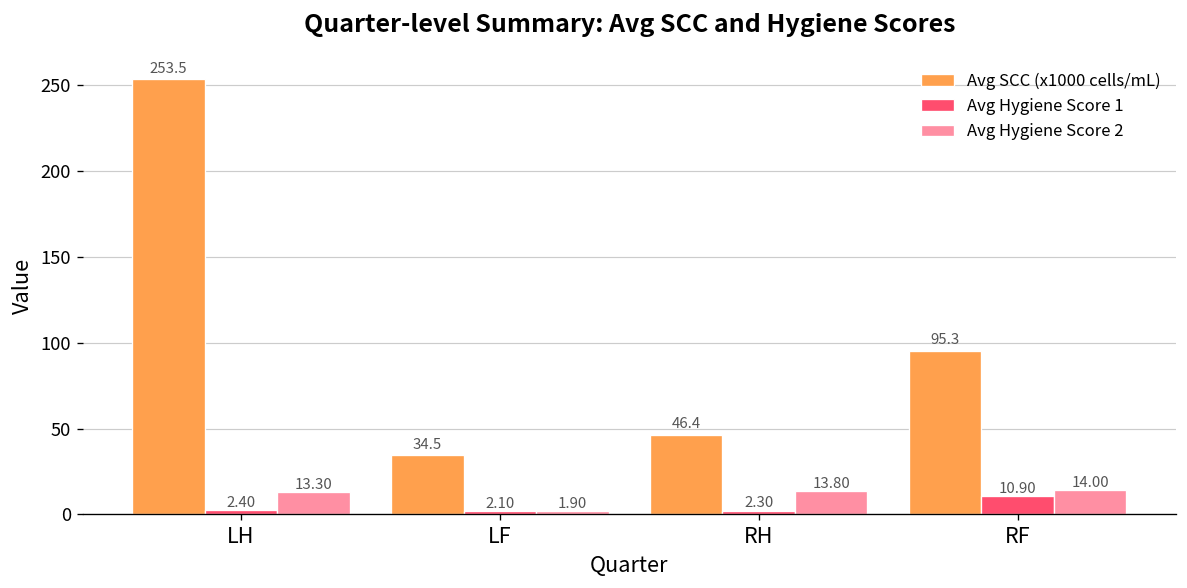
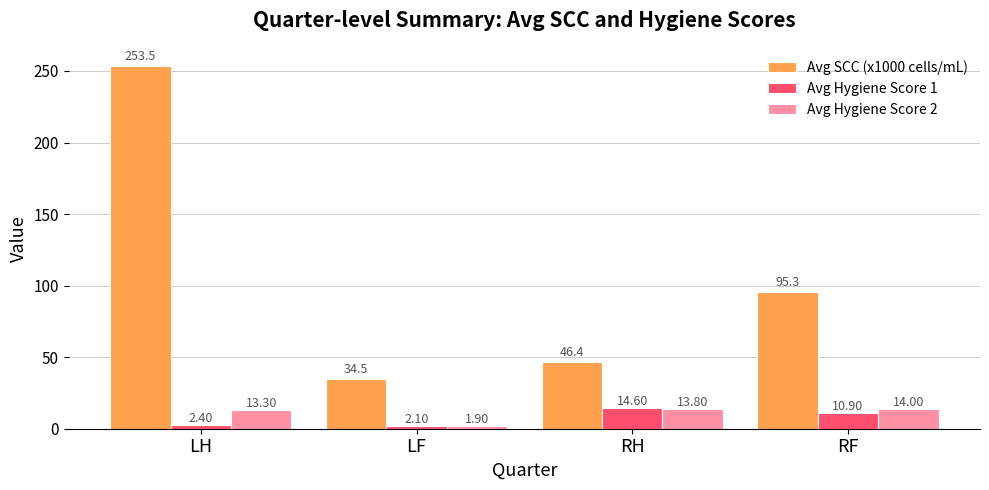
Avg Hygiene Score 1, RH: 2.30 -> 14.60
